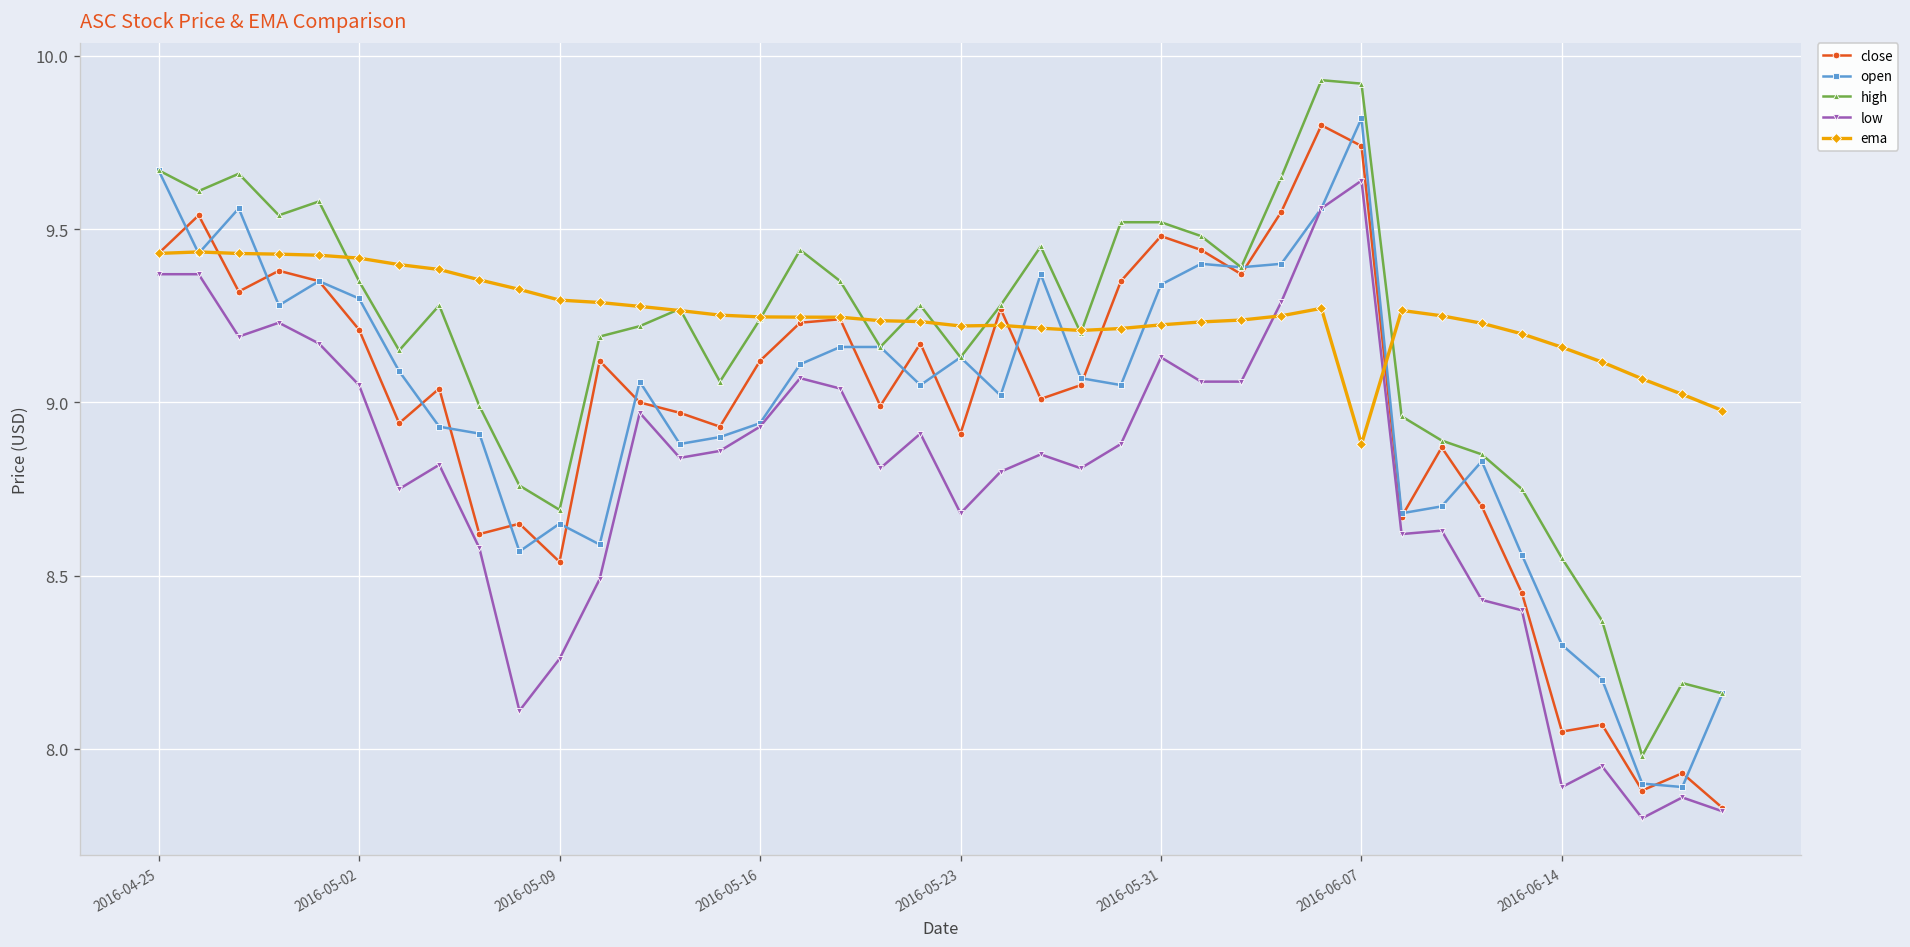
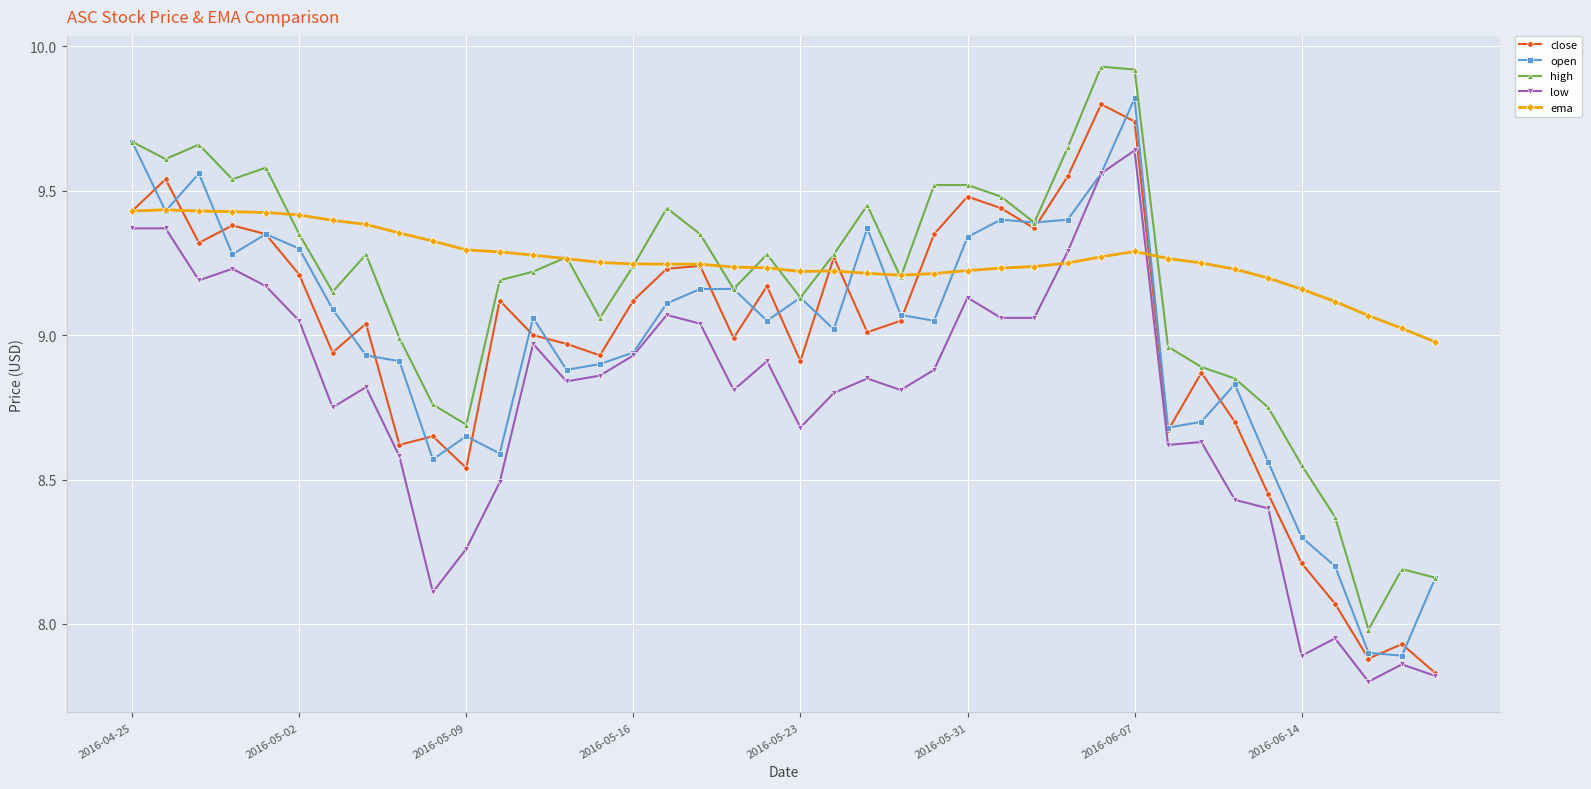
ema, 2016-06-07: 8.88 -> 9.29
close, 2016-06-14: 8.05 -> 8.21
